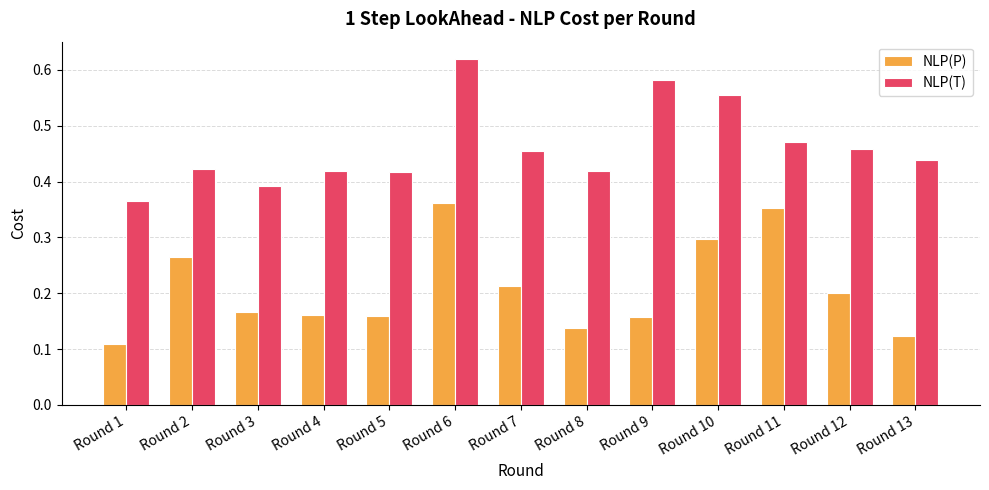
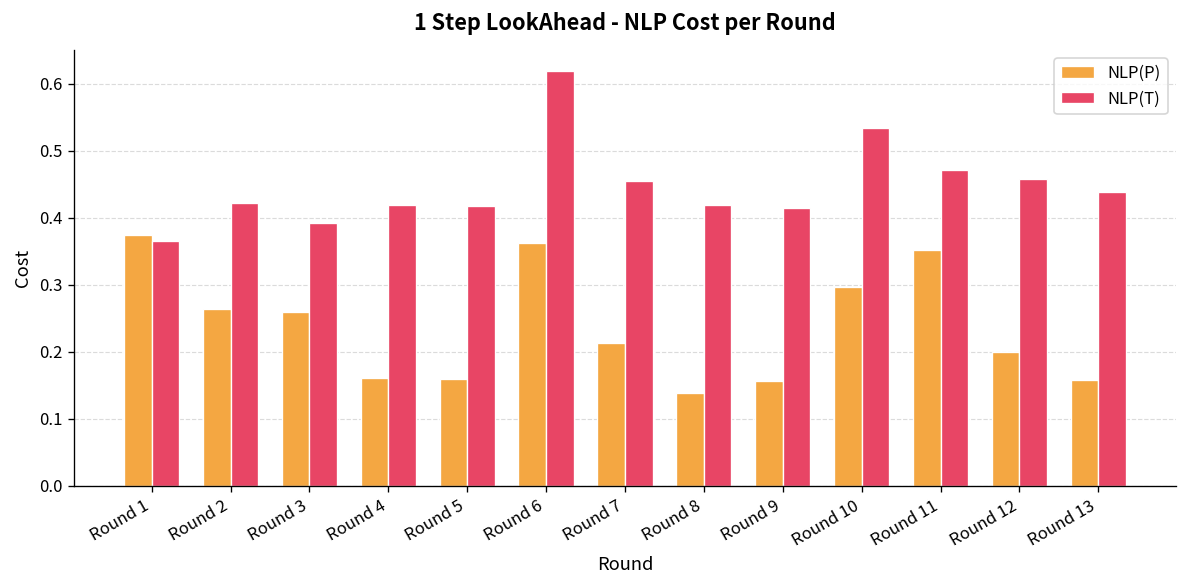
NLP(P), Round 1: 0.11 -> 0.37
NLP(P), Round 3: 0.17 -> 0.26
NLP(T), Round 9: 0.58 -> 0.41
NLP(T), Round 10: 0.55 -> 0.53
NLP(P), Round 13: 0.12 -> 0.16
